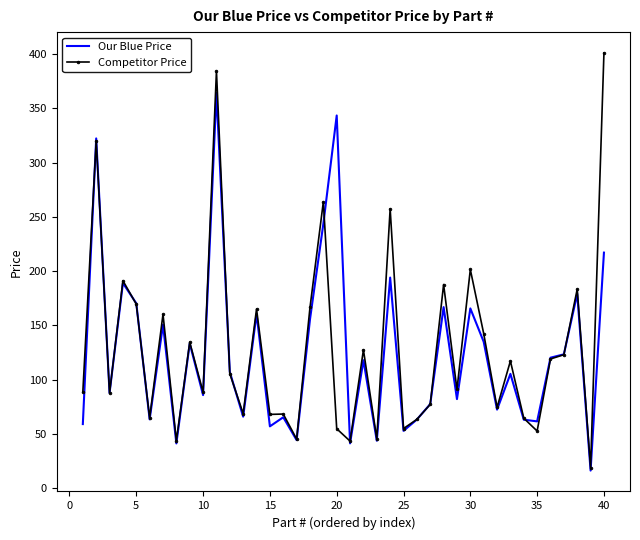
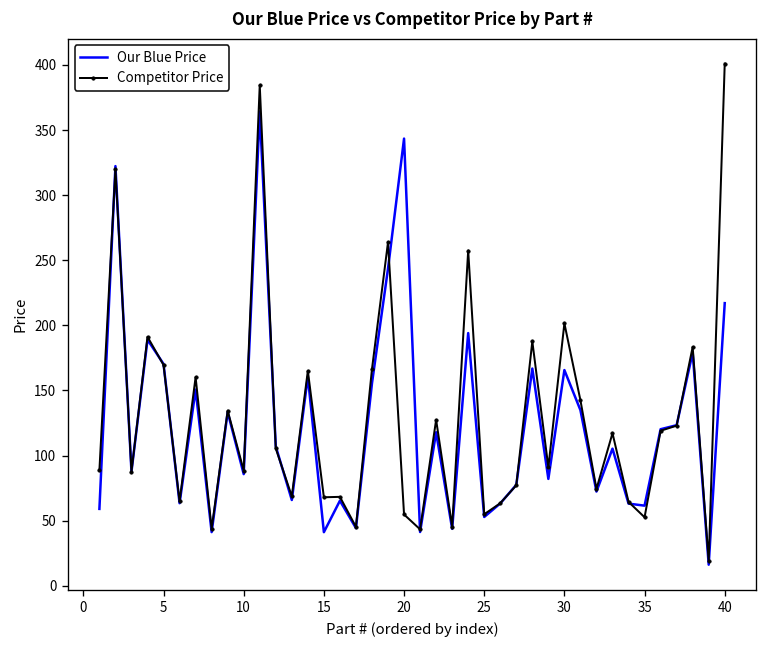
Our Blue Price, 15: 57 -> 41
